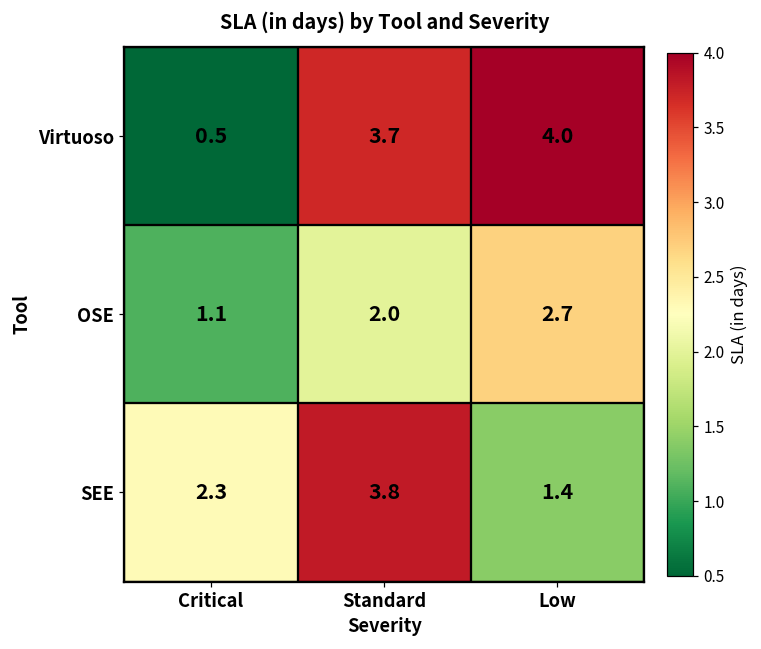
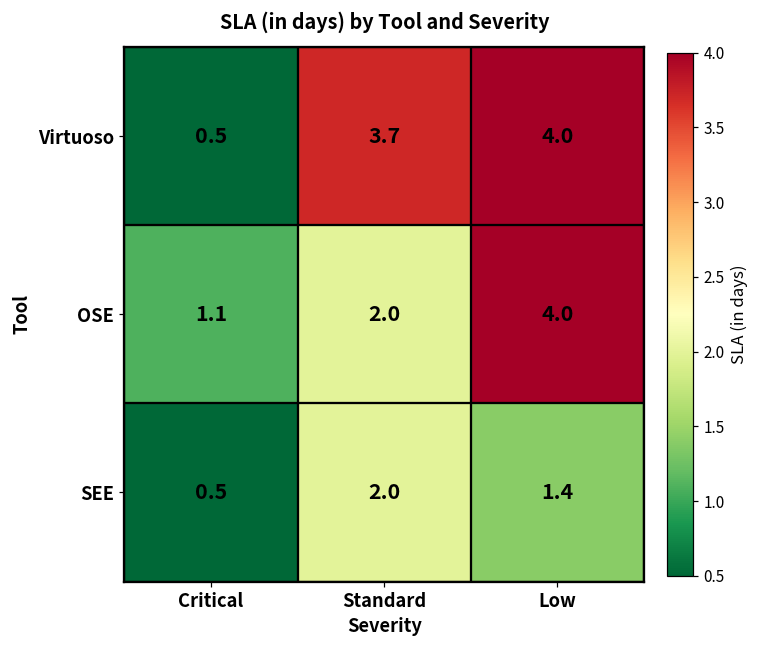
OSE, Low: 2.7 -> 4.0
SEE, Critical: 2.3 -> 0.5
SEE, Standard: 3.8 -> 2.0
